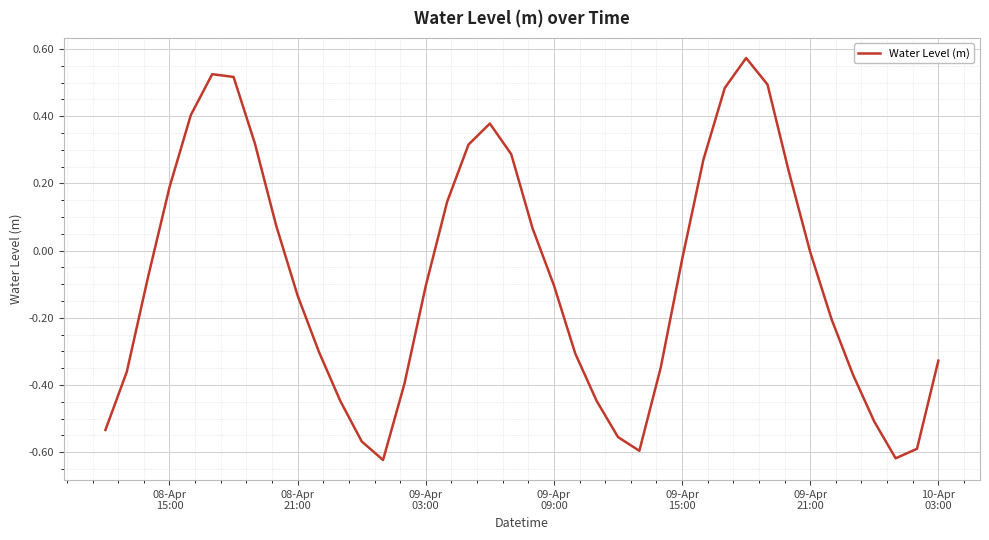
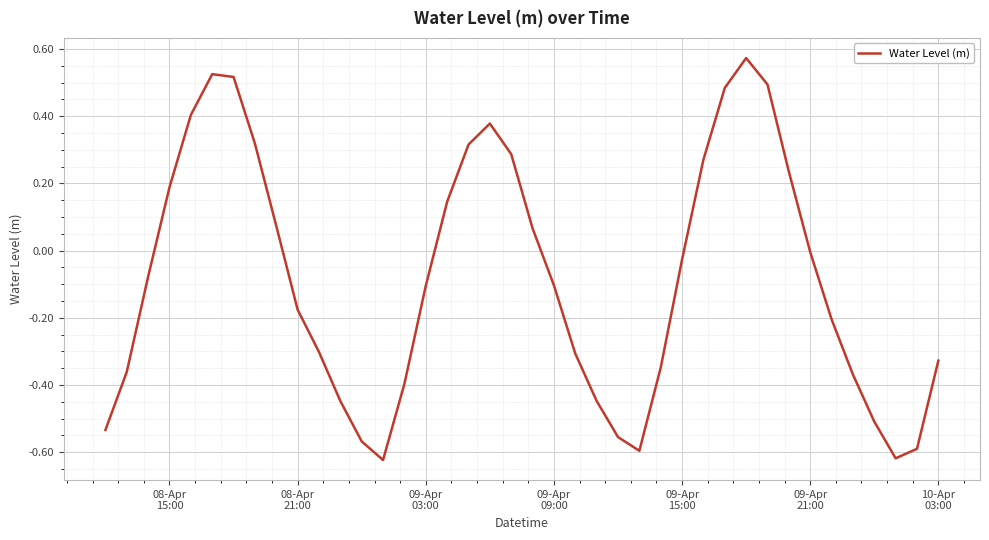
08-Apr 21:00: -0.13 -> -0.18
